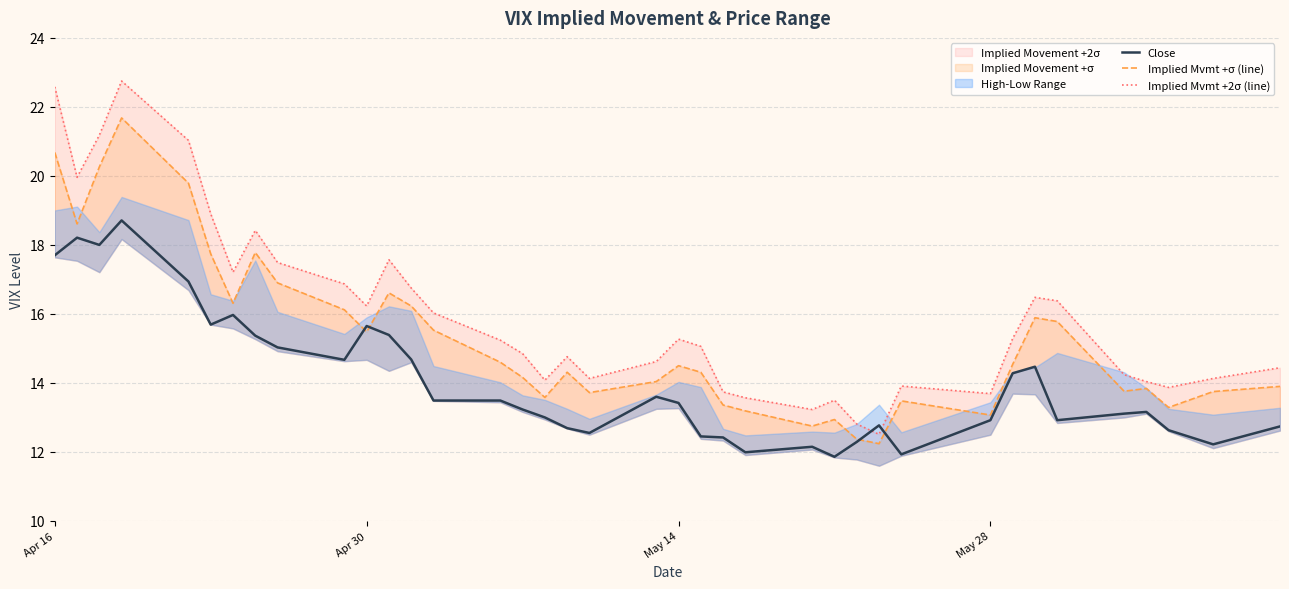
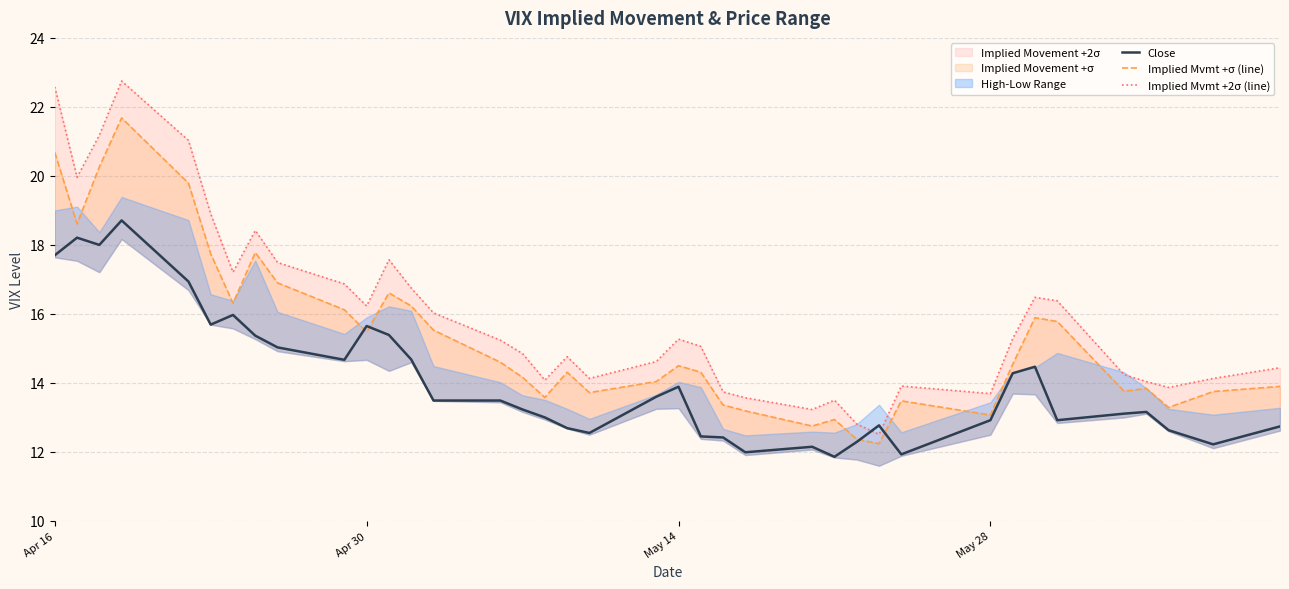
Close, May 14: 13.4 -> 13.9
